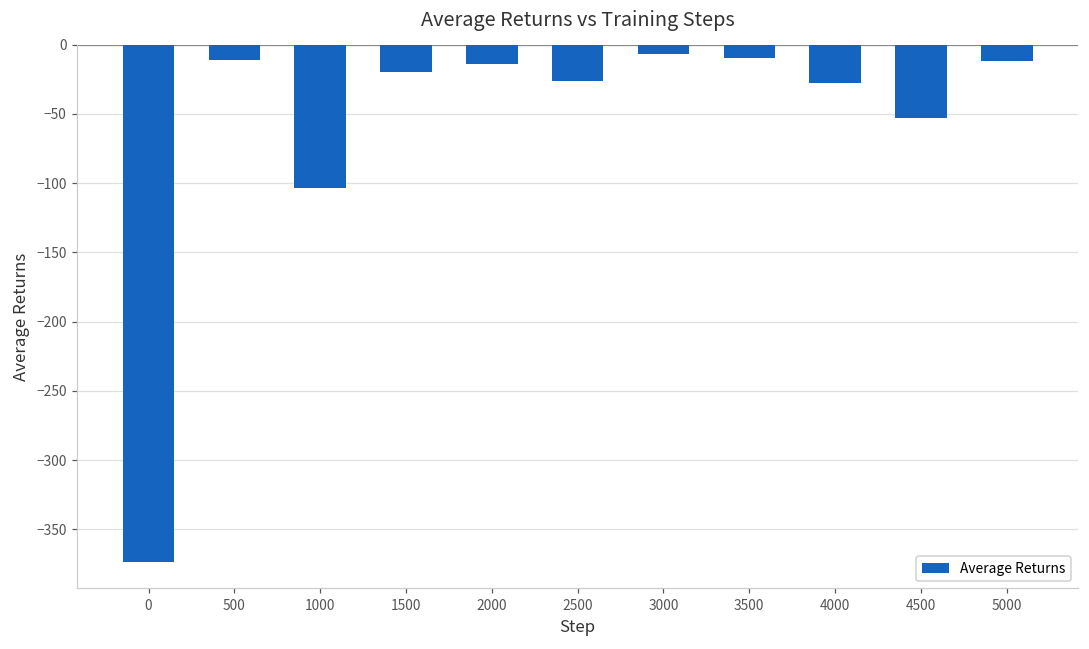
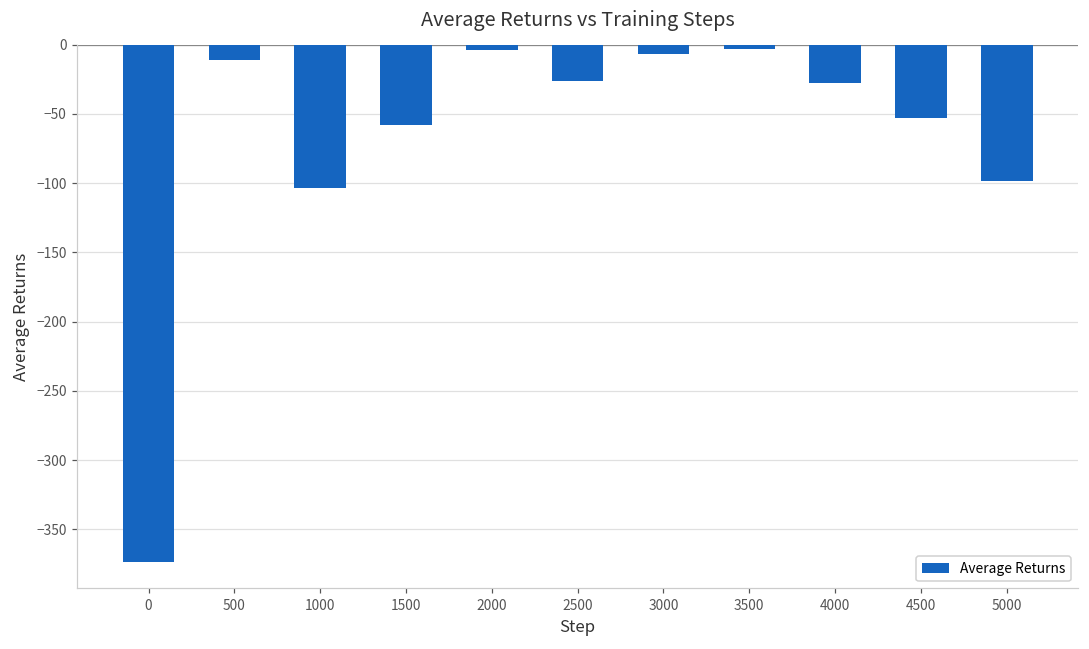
1500: -20 -> -58
2000: -14 -> -4
3500: -10 -> -3
5000: -12 -> -98
